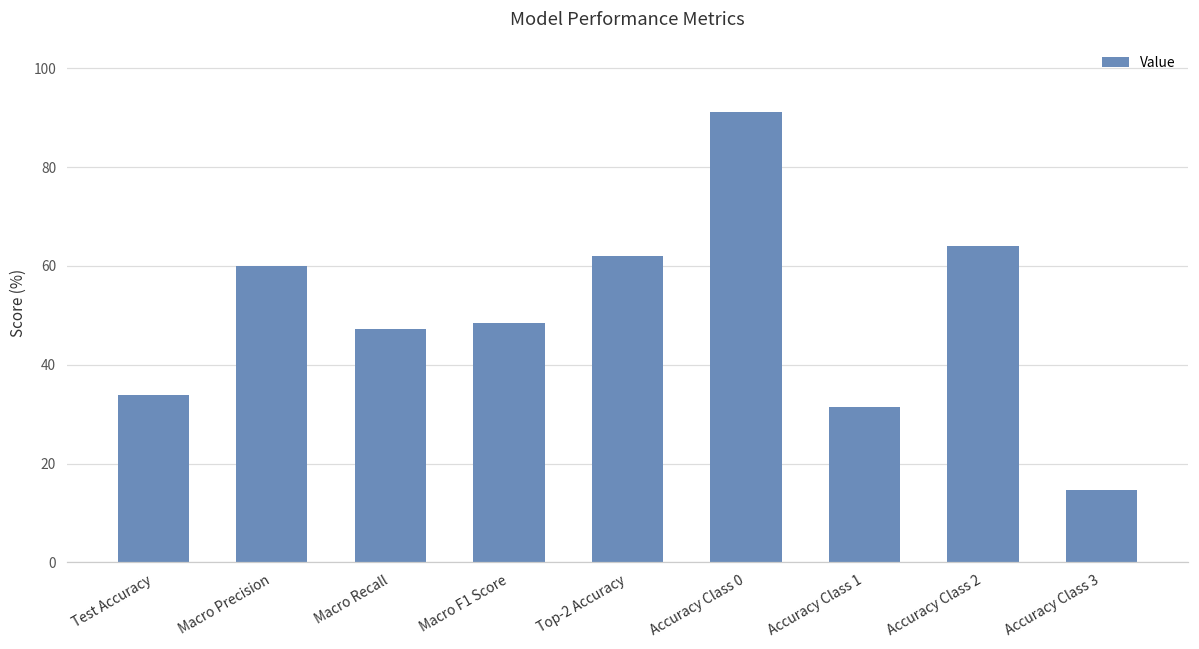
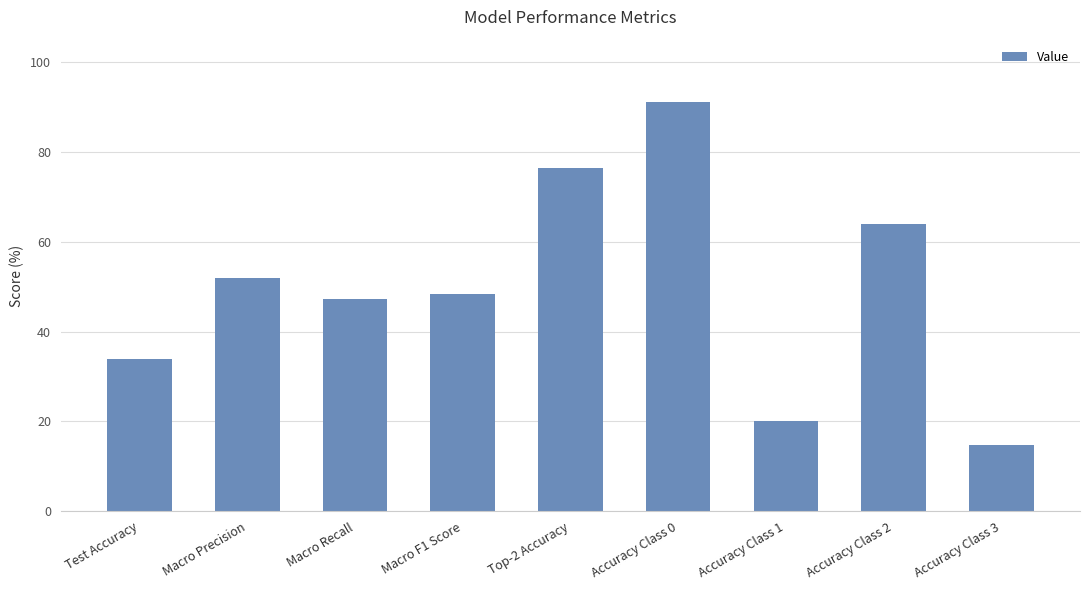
Macro Precision: 60 -> 52
Top-2 Accuracy: 62 -> 76
Accuracy Class 1: 31 -> 20
